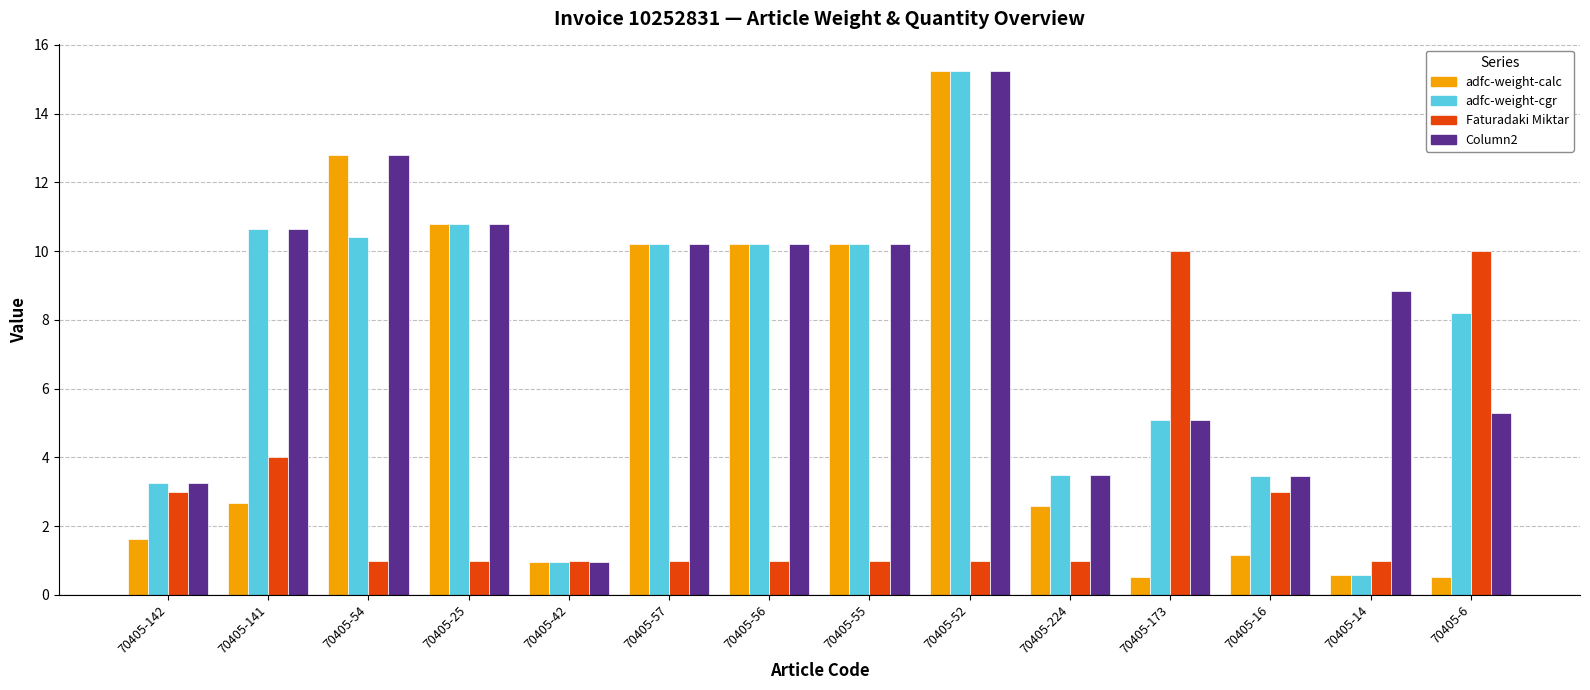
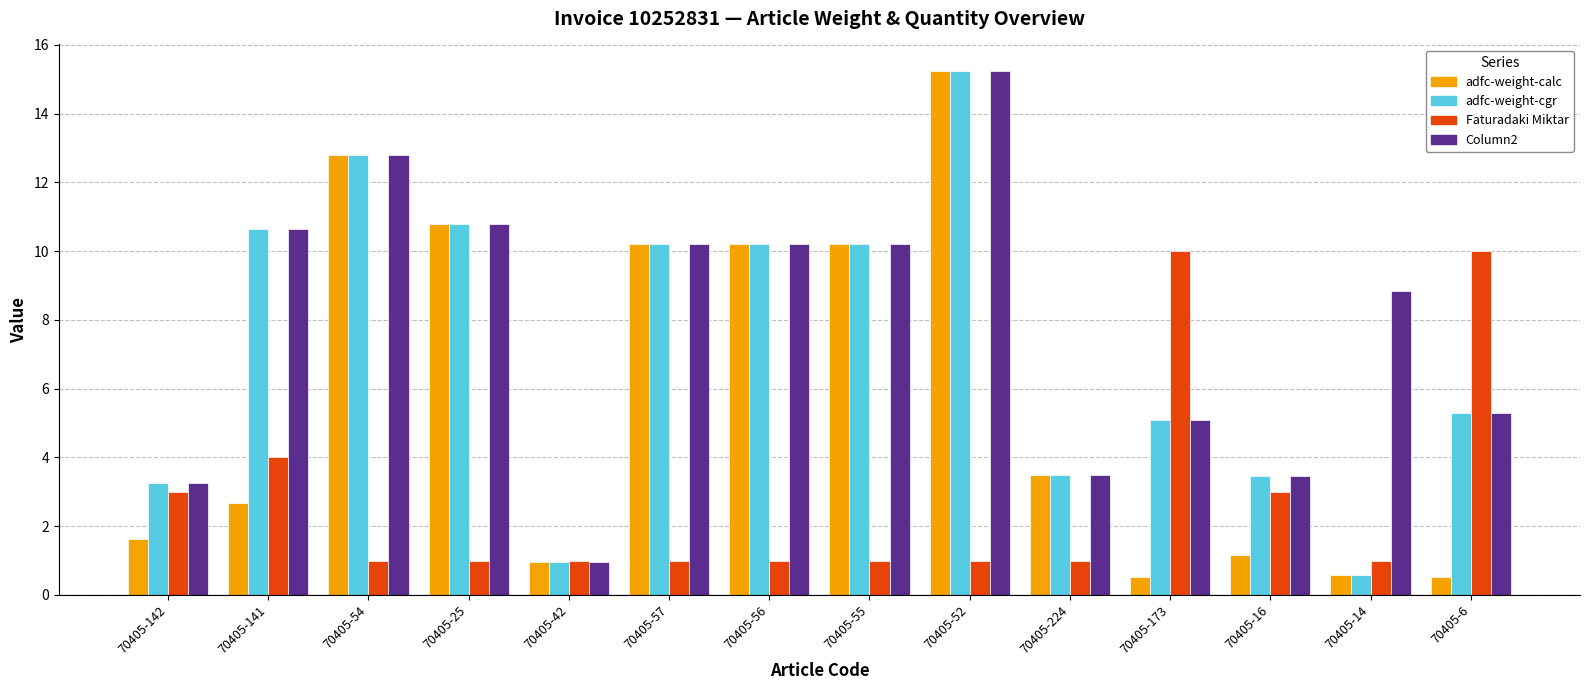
adfc-weight-cgr, 70405-54: 10.4 -> 12.8
adfc-weight-calc, 70405-224: 2.6 -> 3.5
adfc-weight-cgr, 70405-6: 8.2 -> 5.3
